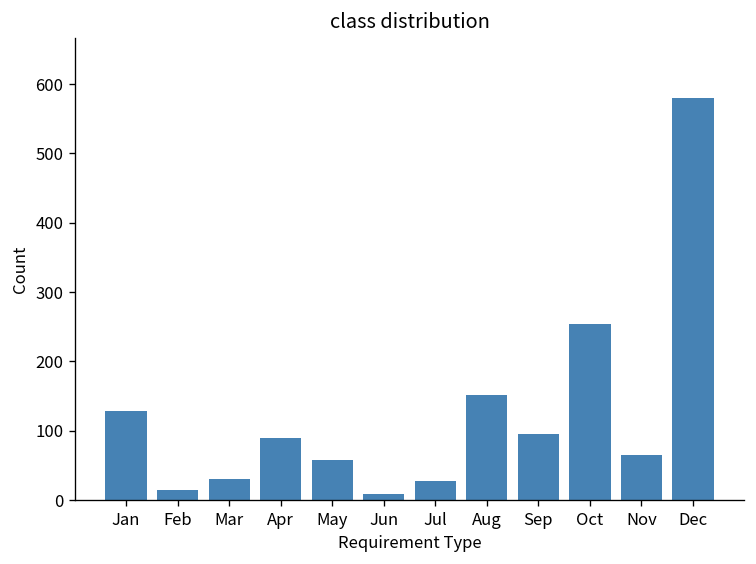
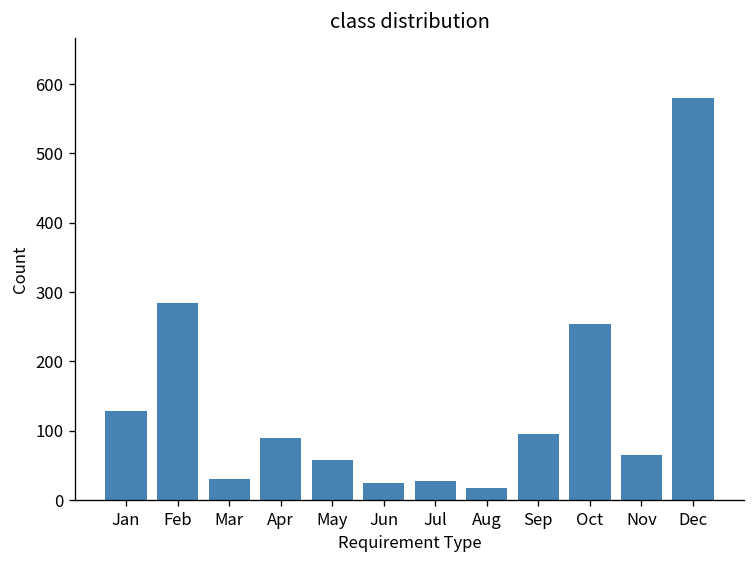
Feb: 20 -> 280
Jun: 10 -> 20
Aug: 150 -> 20
